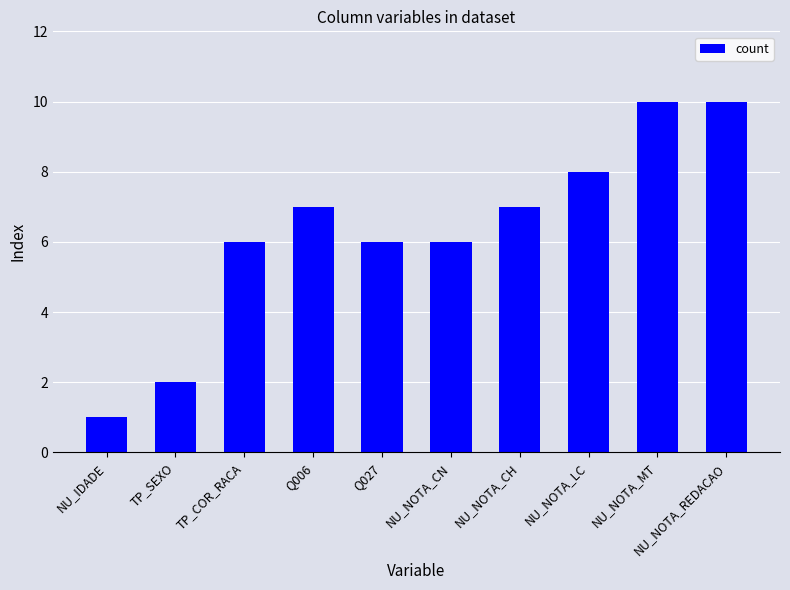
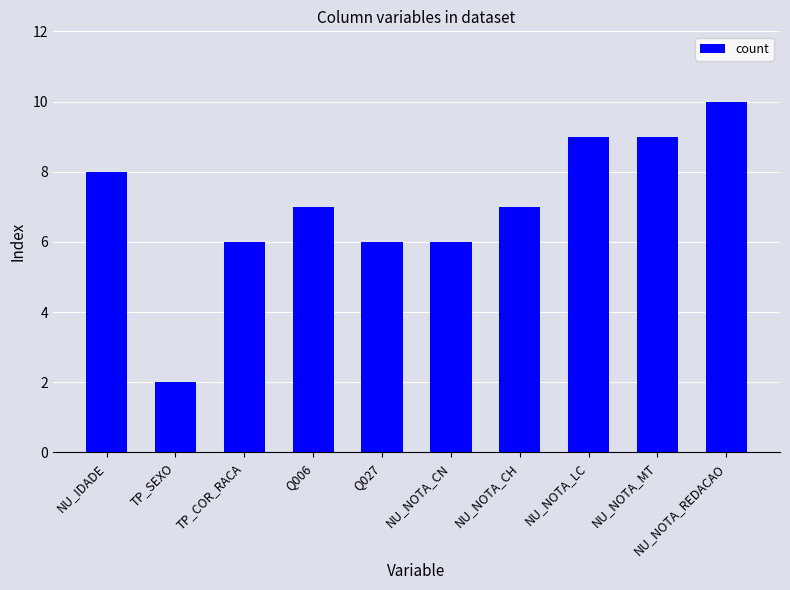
NU_IDADE: 1 -> 8
NU_NOTA_LC: 8 -> 9
NU_NOTA_MT: 10 -> 9
